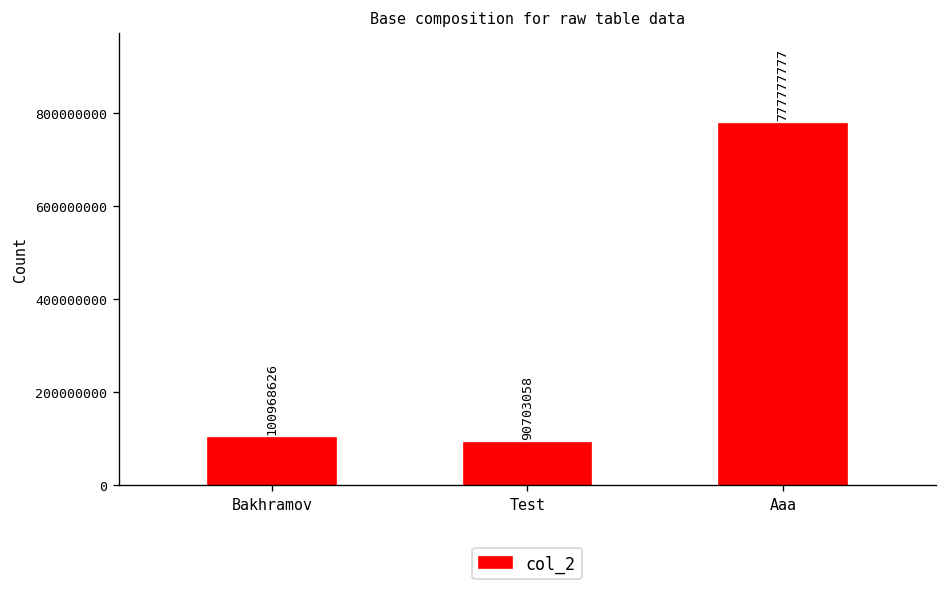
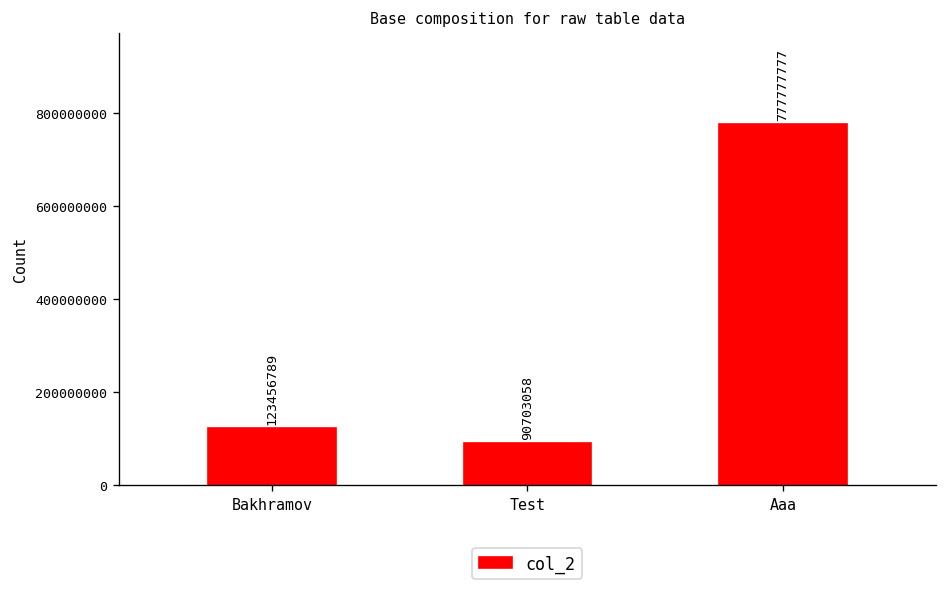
Bakhramov: 100968626 -> 123456789
